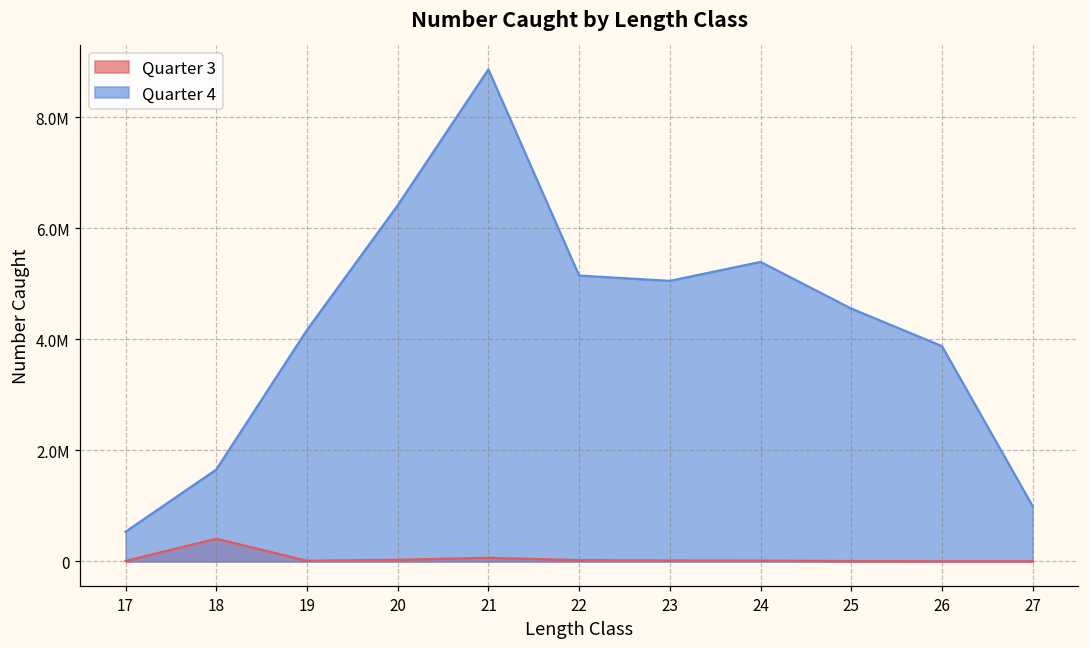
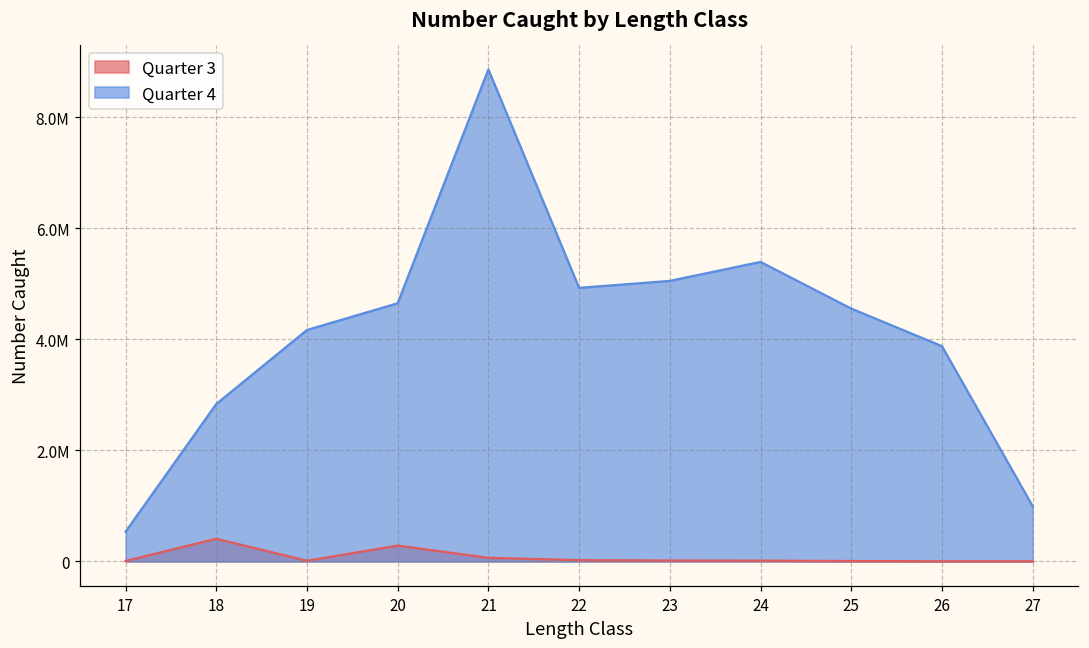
Quarter 4, 18: 1700000 -> 2800000
Quarter 3, 20: 0 -> 300000
Quarter 4, 20: 6400000 -> 4700000
Quarter 4, 22: 5100000 -> 4900000
